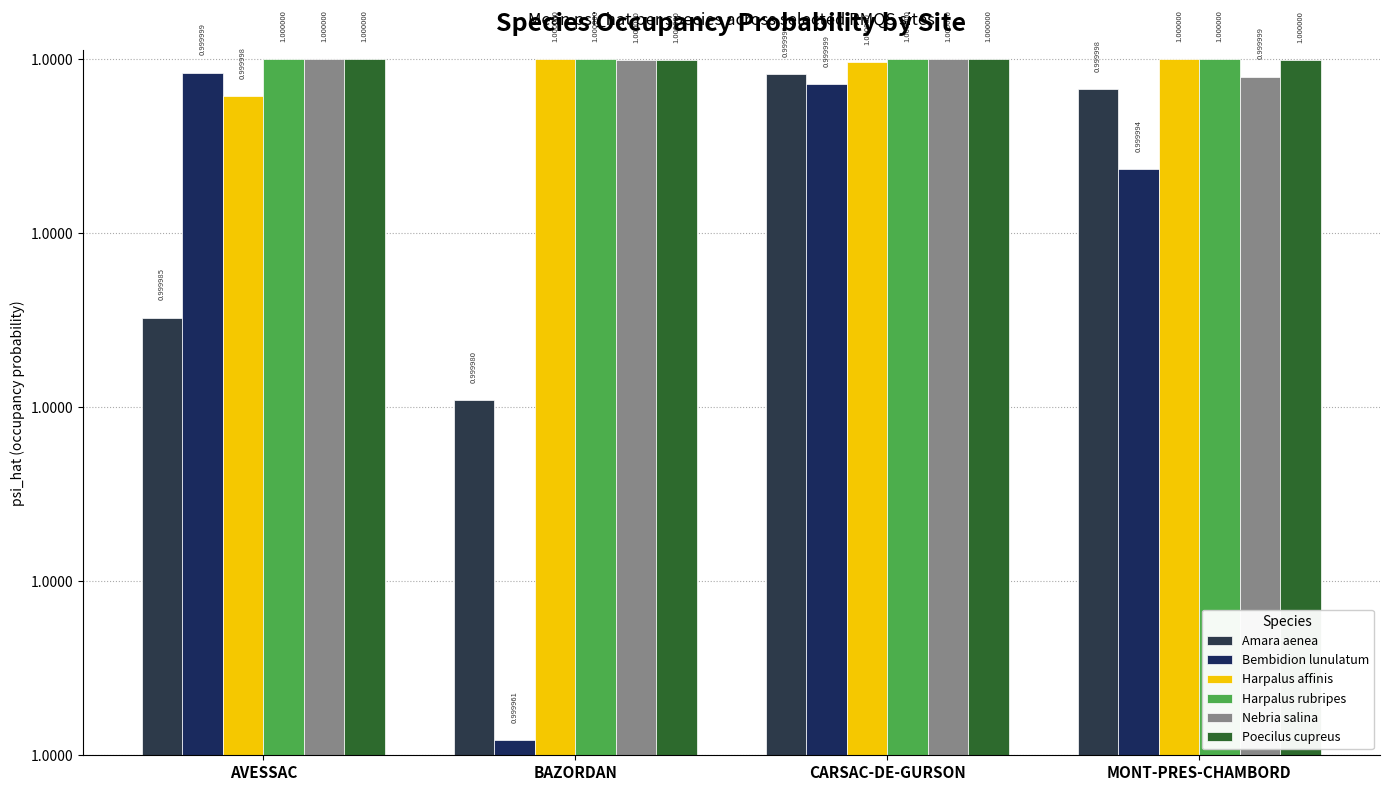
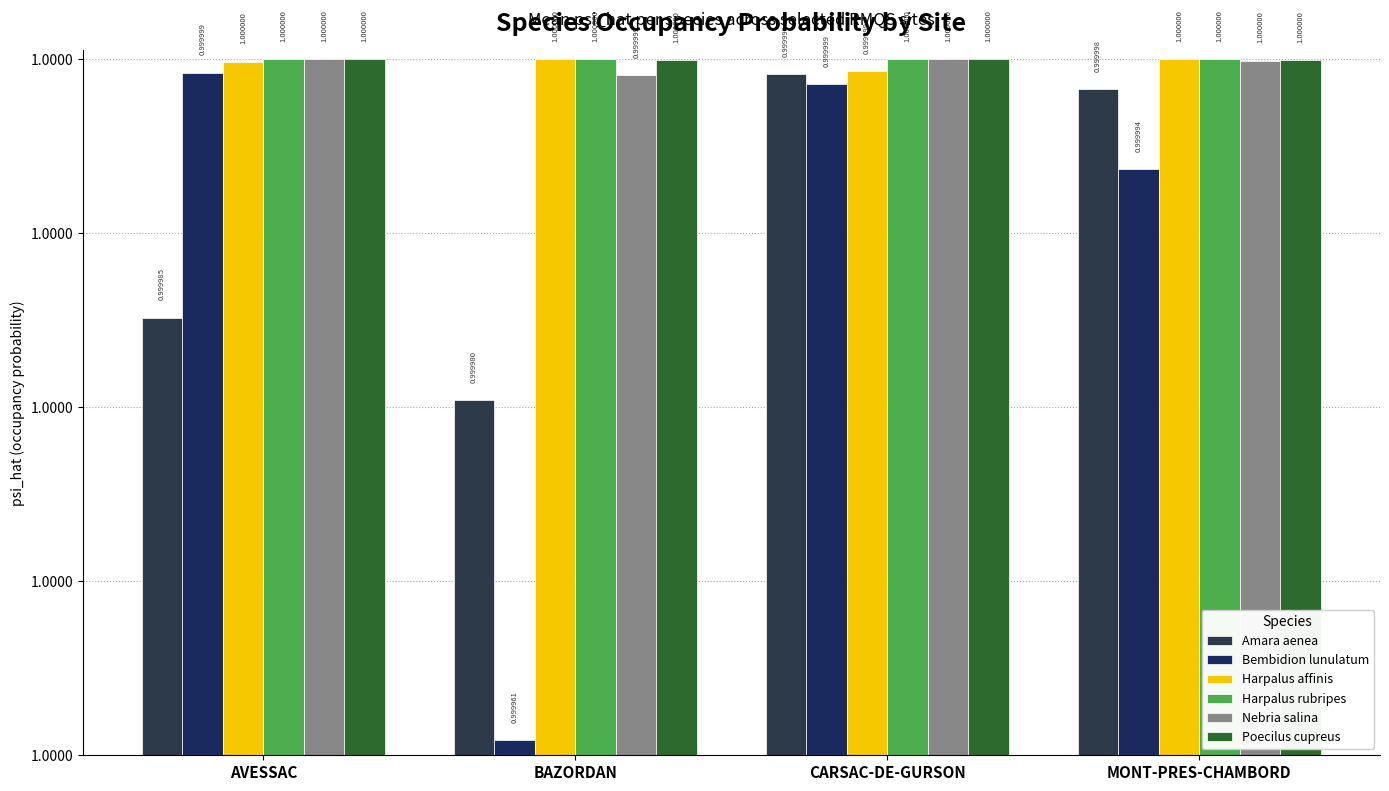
Harpalus affinis, AVESSAC: 0.999998 -> 1.000000
Nebria salina, BAZORDAN: 1.000000 -> 0.999999
Harpalus affinis, CARSAC-DE-GURSON: 1.000000 -> 0.999999
Nebria salina, MONT-PRES-CHAMBORD: 0.999999 -> 1.000000
